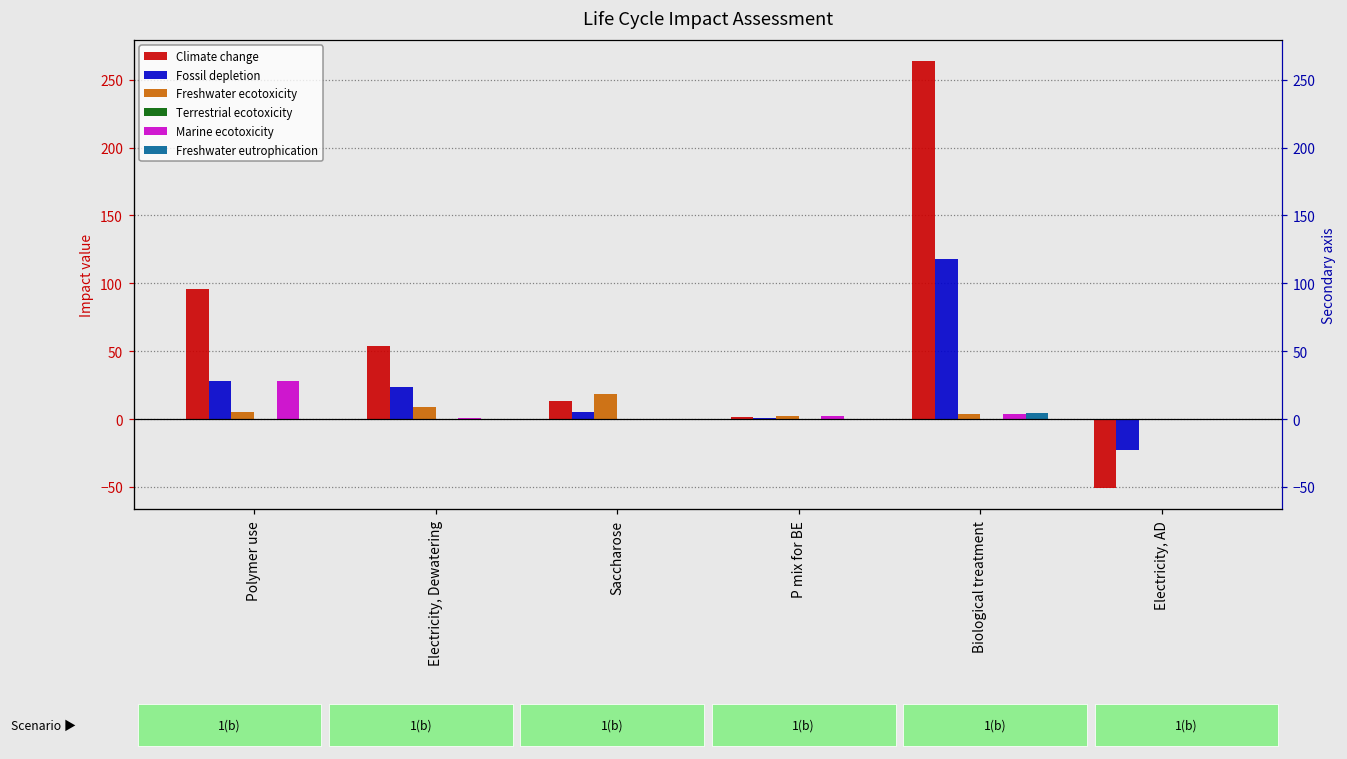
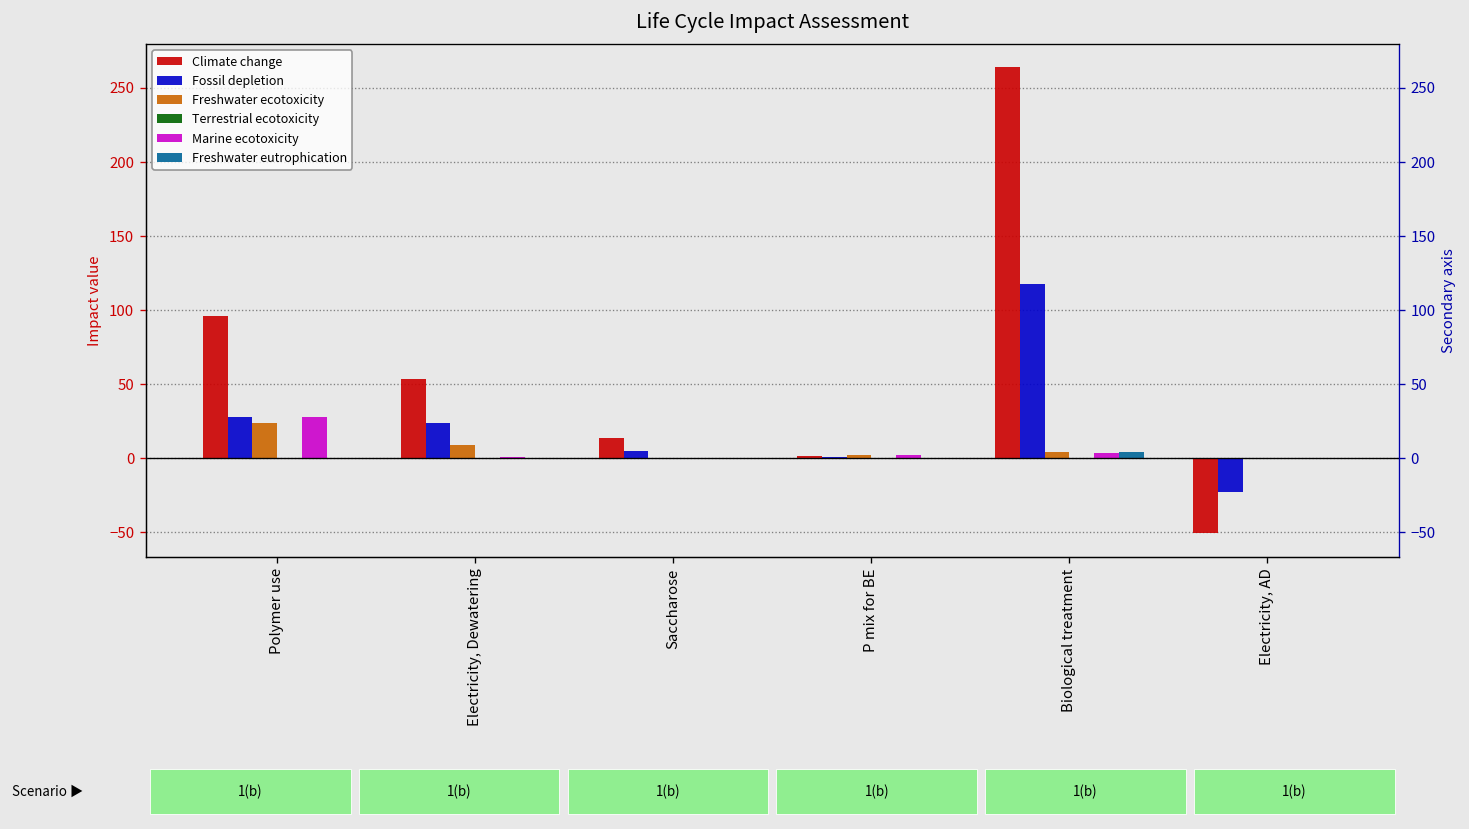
Freshwater ecotoxicity, Polymer use: 5 -> 24
Freshwater ecotoxicity, Saccharose: 18 -> 0
